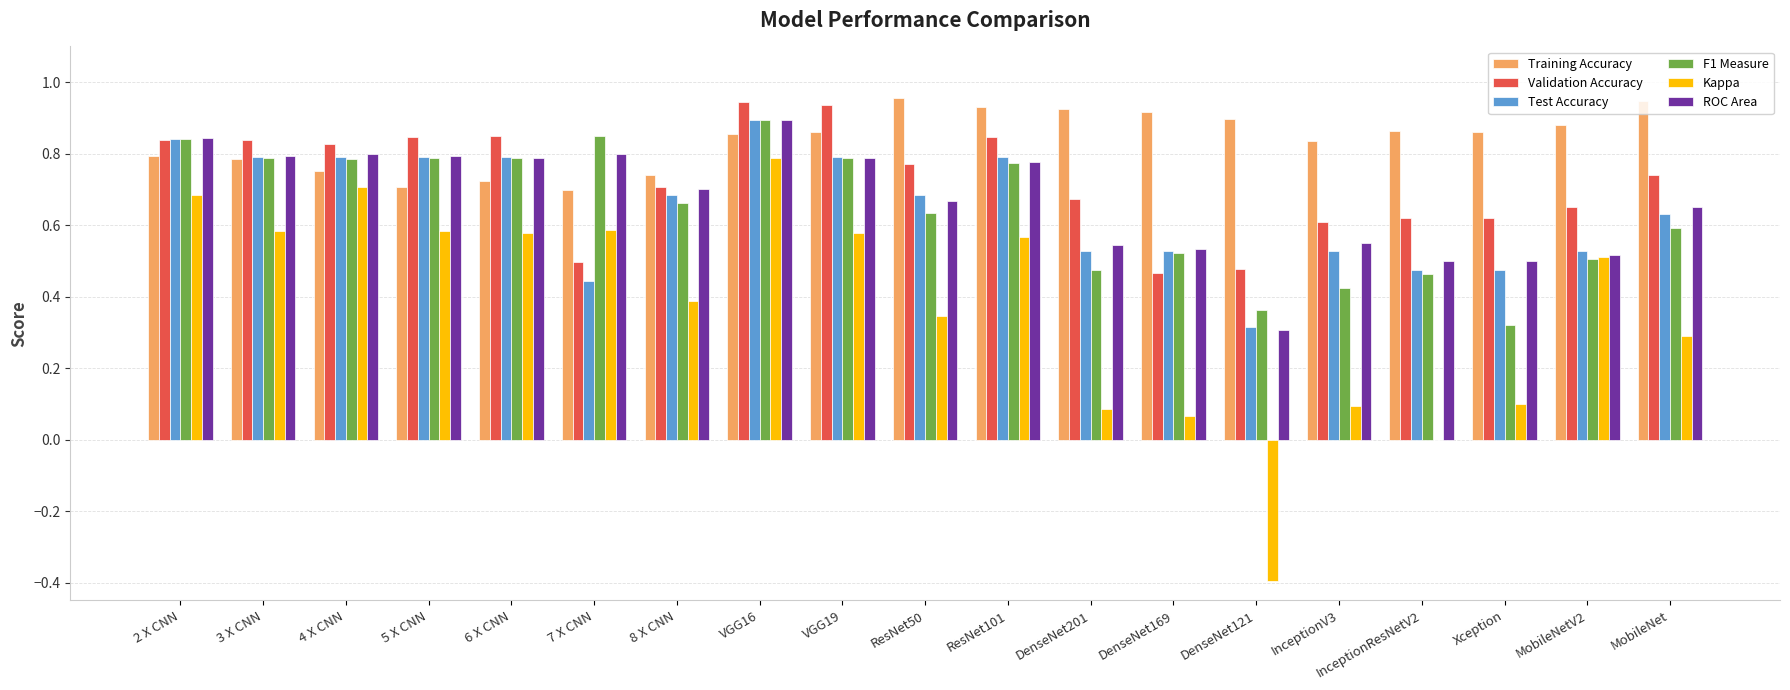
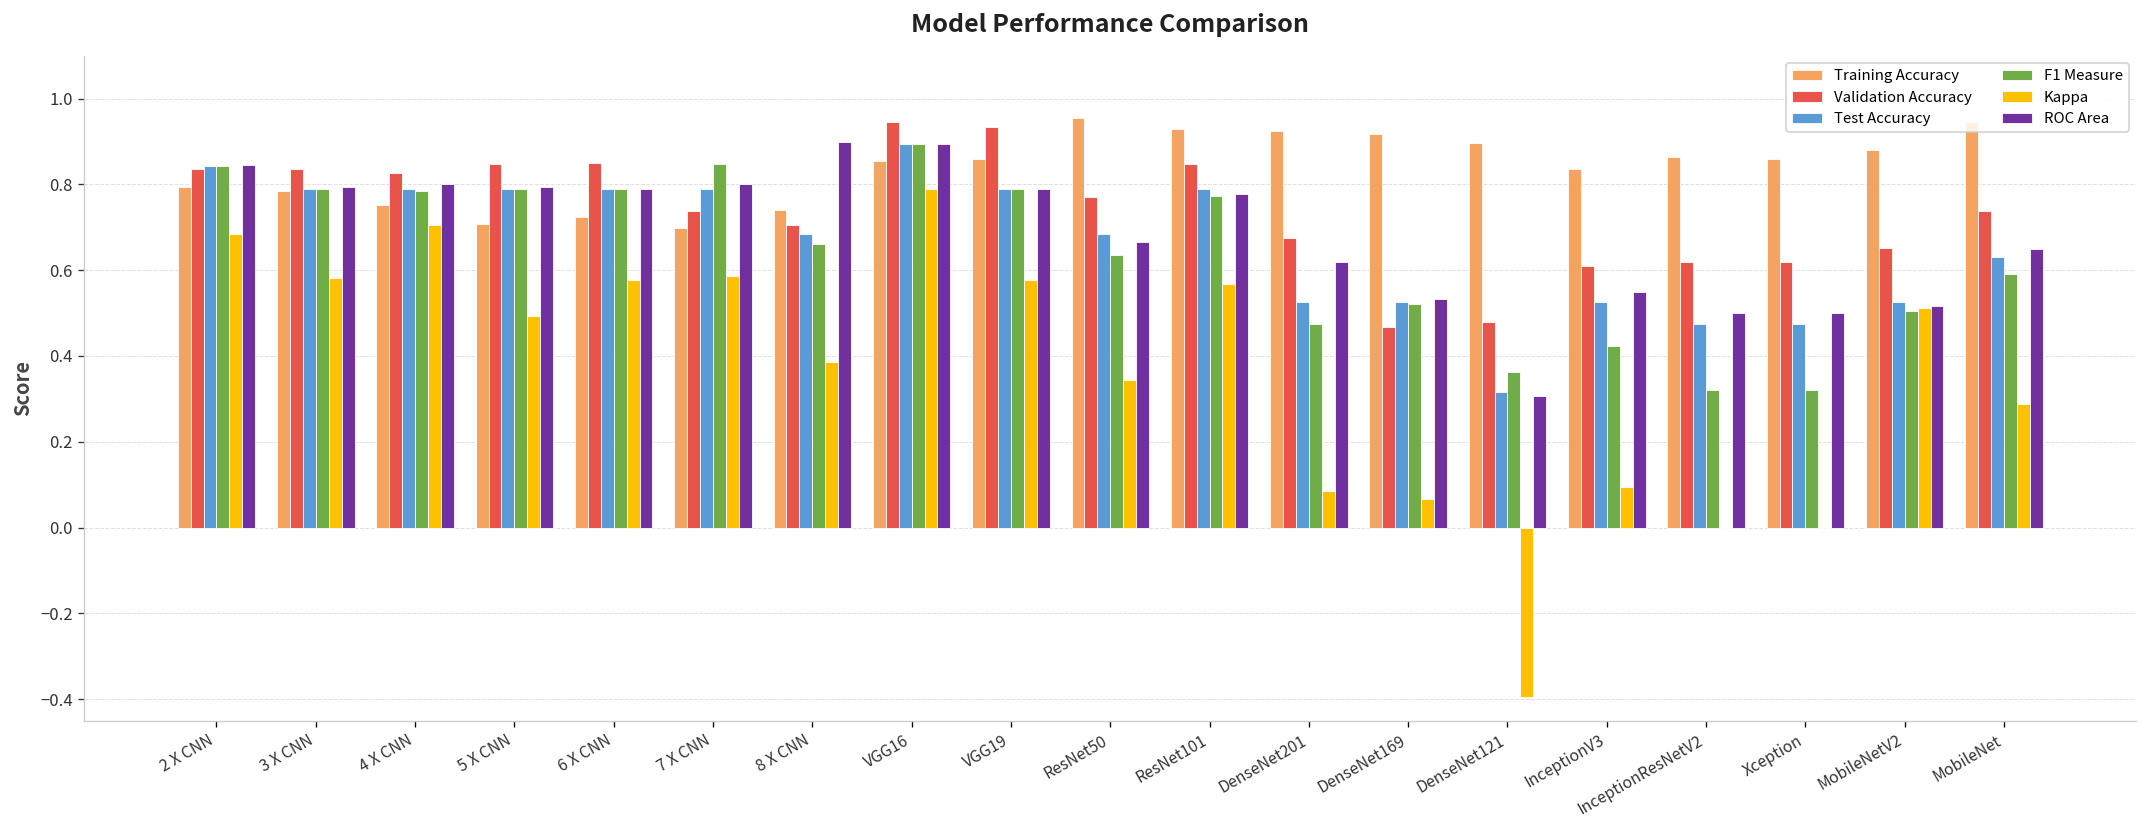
Kappa, 5 X CNN: 0.58 -> 0.49
Validation Accuracy, 7 X CNN: 0.50 -> 0.74
Test Accuracy, 7 X CNN: 0.44 -> 0.79
ROC Area, 8 X CNN: 0.7 -> 0.9
ROC Area, DenseNet201: 0.54 -> 0.62
F1 Measure, InceptionResNetV2: 0.46 -> 0.32
Kappa, Xception: 0.1 -> 0.0
